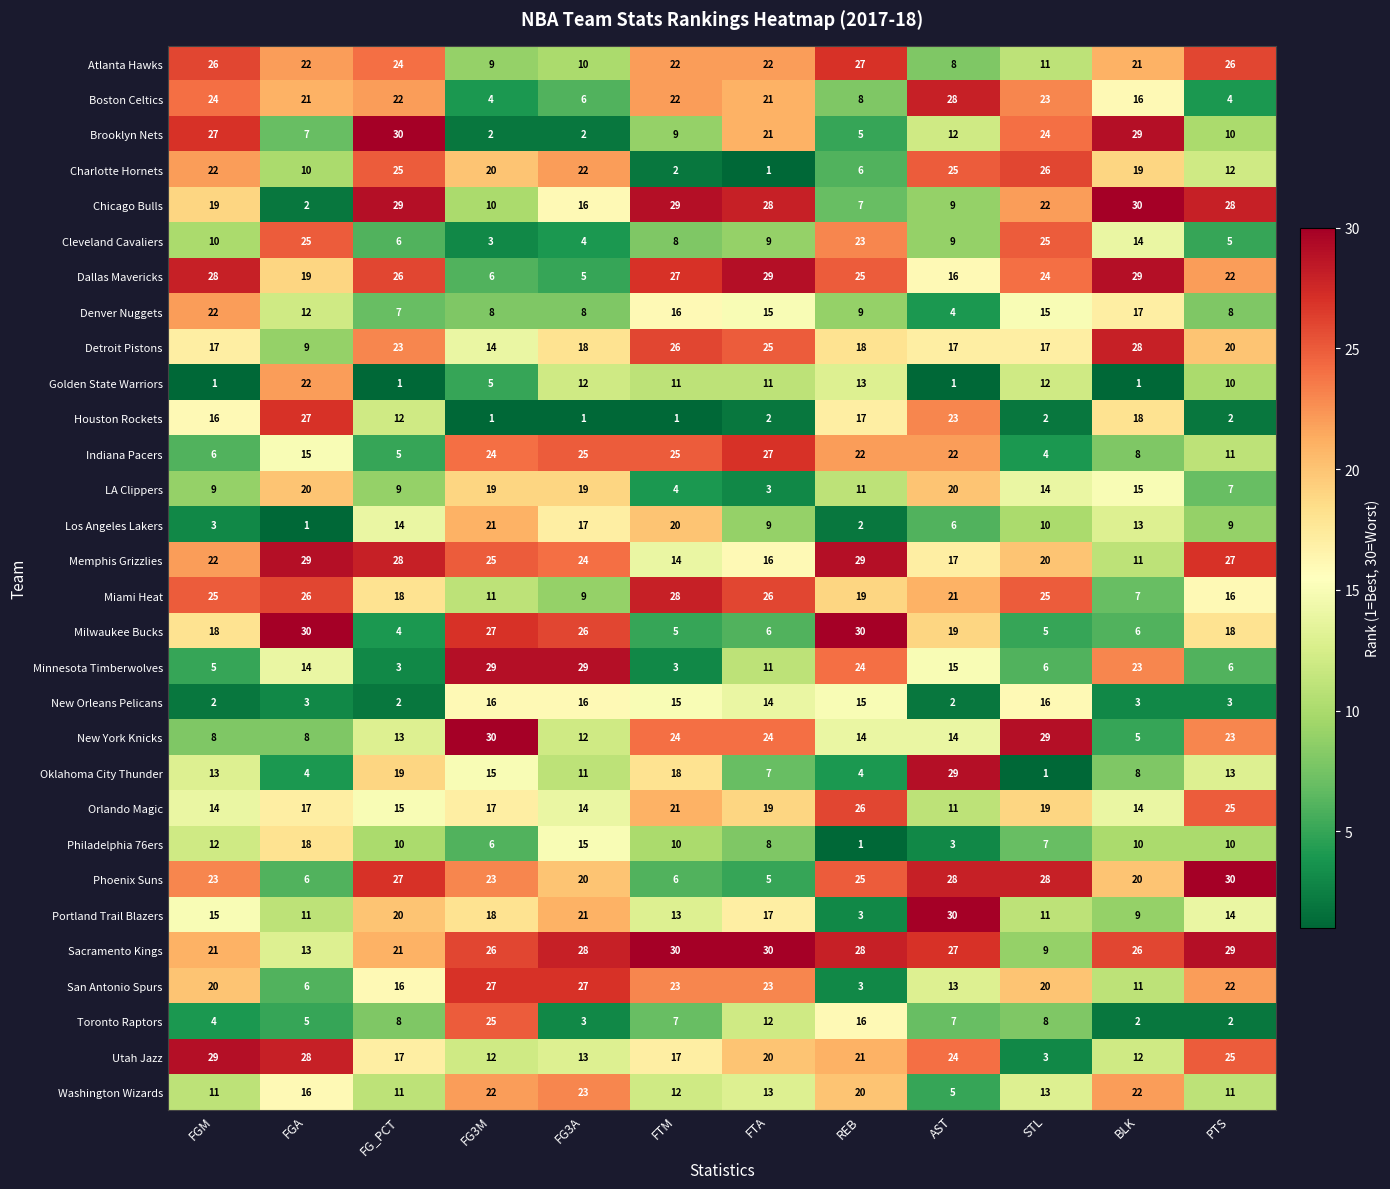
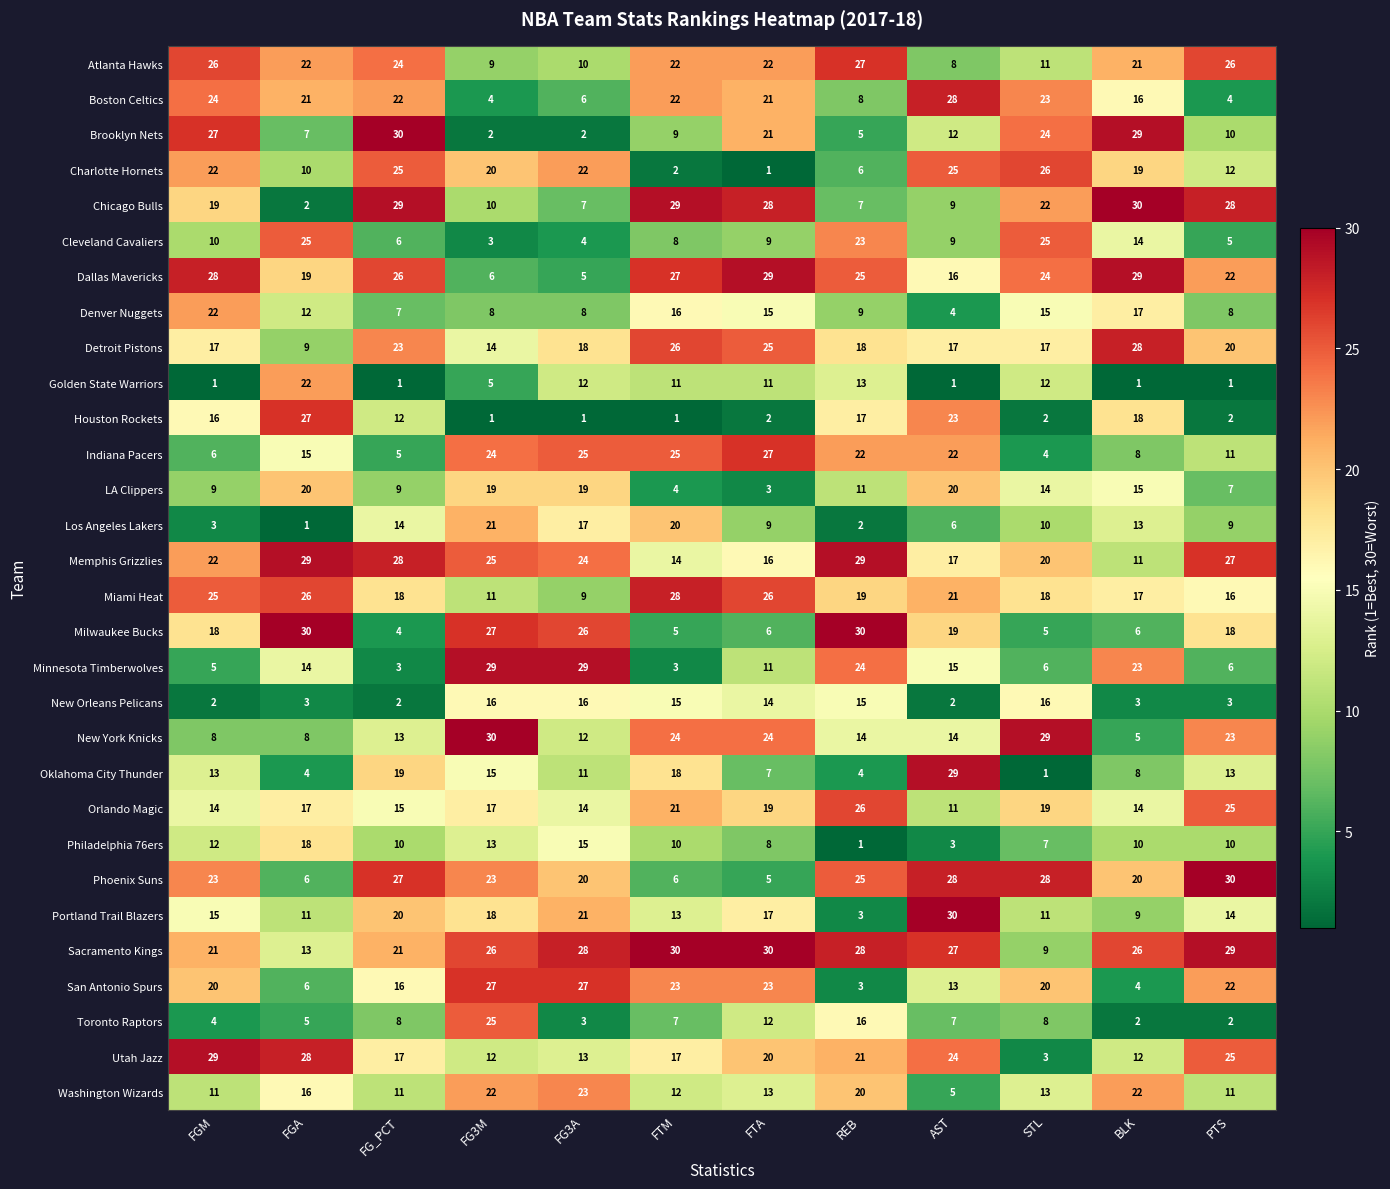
Chicago Bulls, FG3A: 16 -> 7
Golden State Warriors, PTS: 10 -> 1
Miami Heat, STL: 25 -> 18
Miami Heat, BLK: 7 -> 17
Philadelphia 76ers, FG3M: 6 -> 13
San Antonio Spurs, BLK: 11 -> 4
